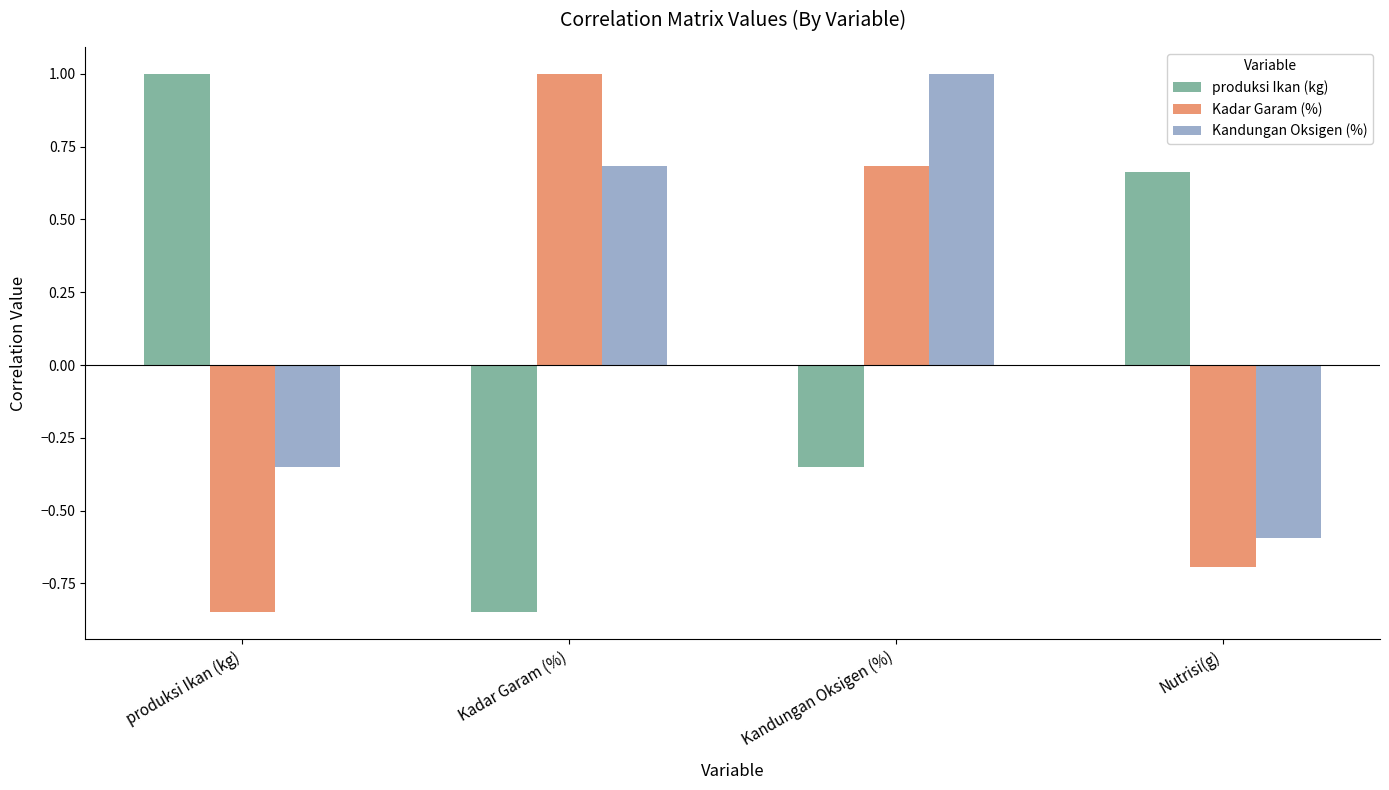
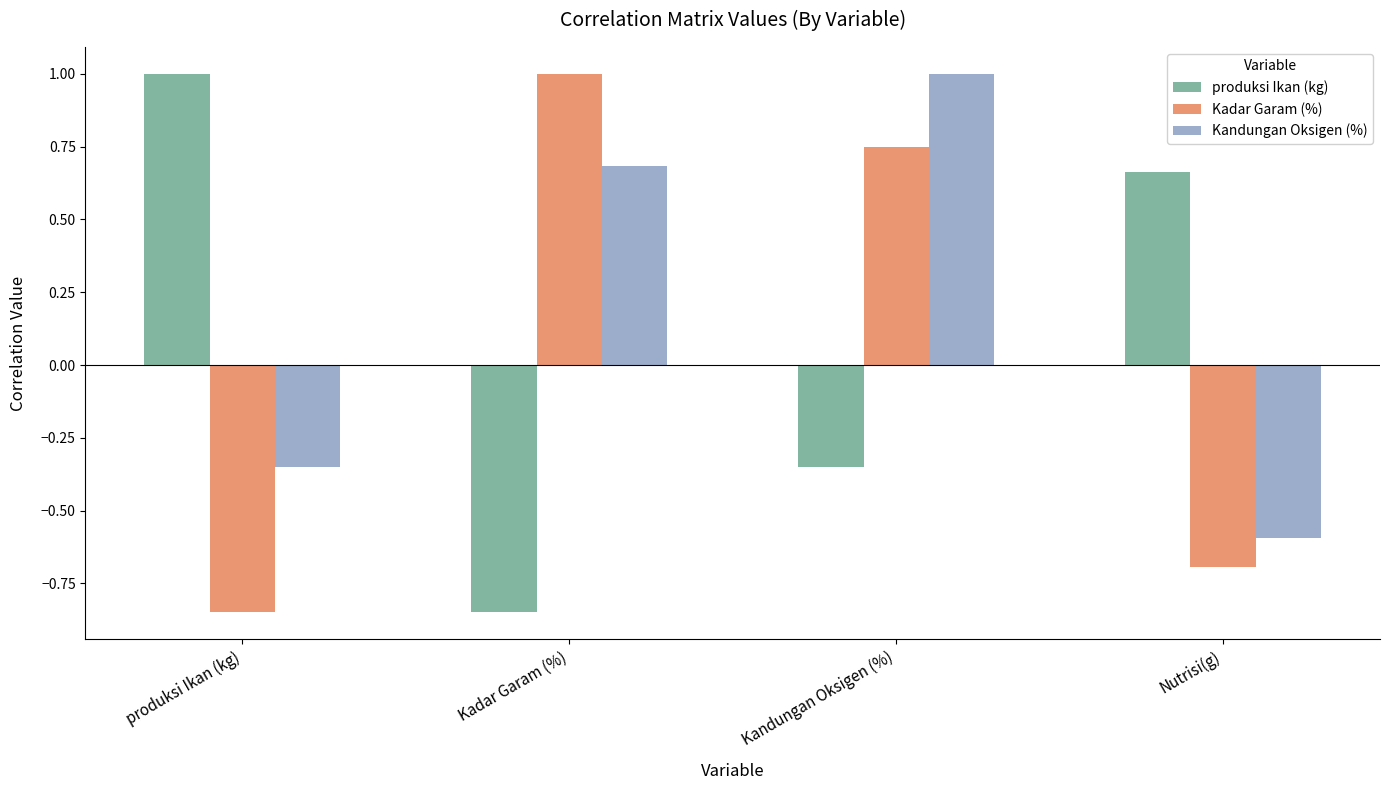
Kadar Garam (%), Kandungan Oksigen (%): 0.68 -> 0.75
